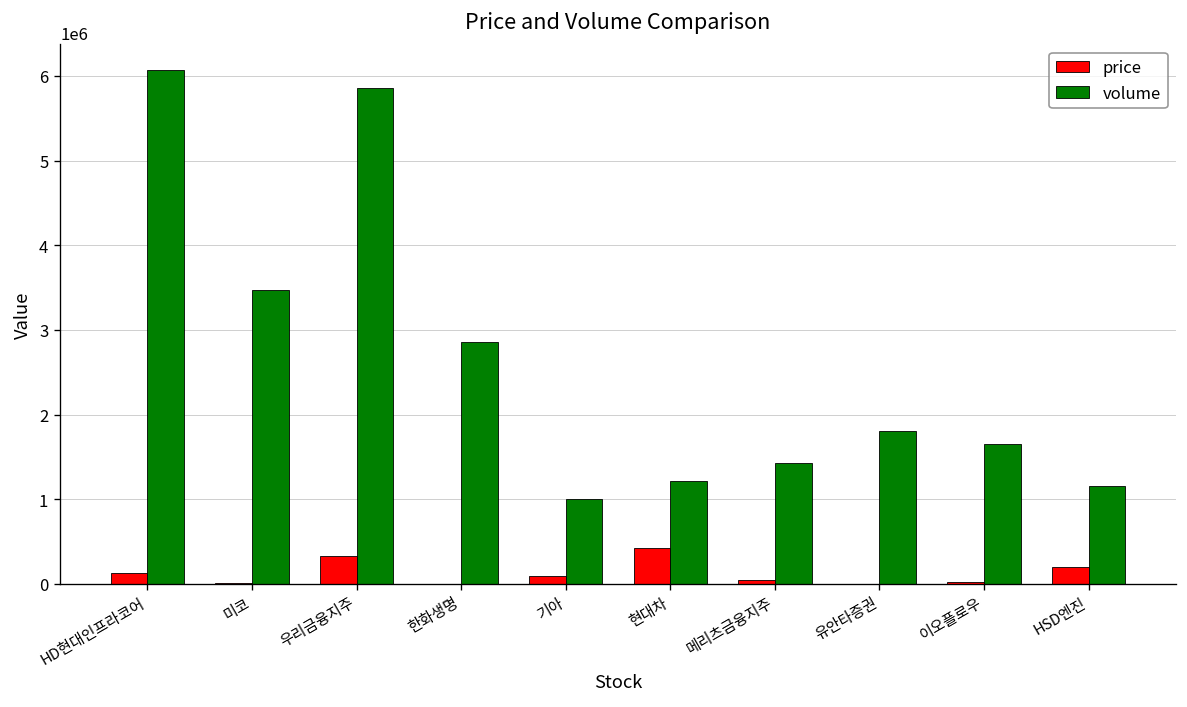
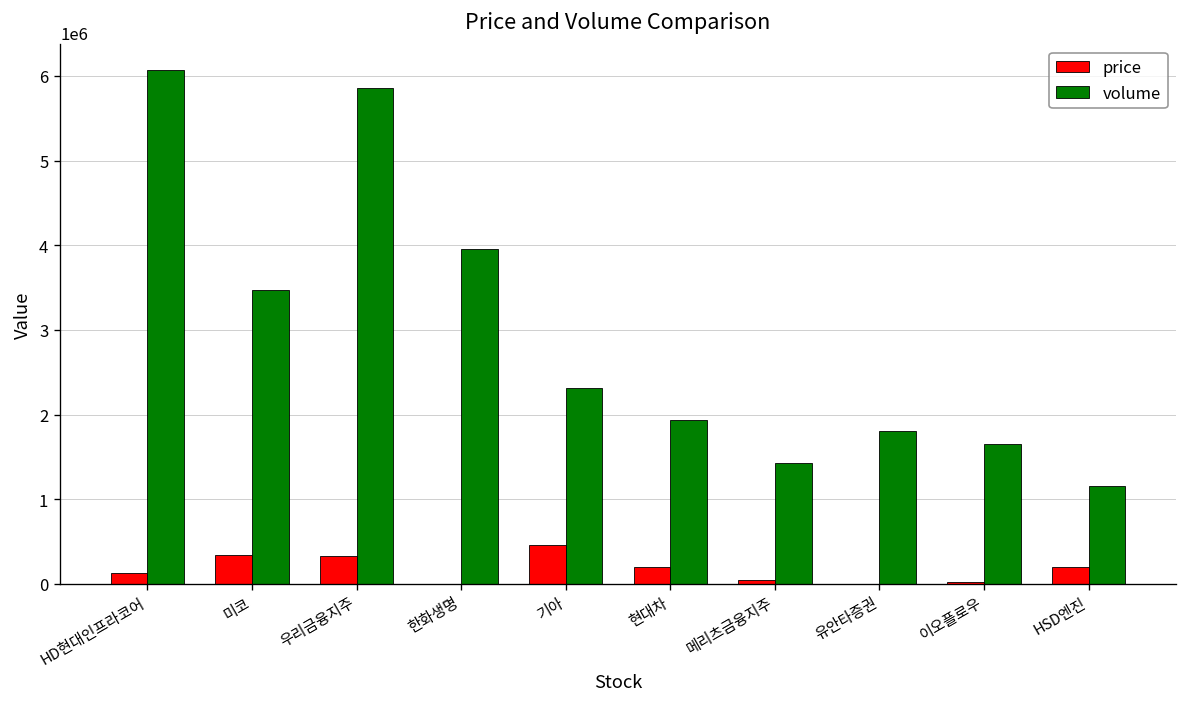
price, 미코: 0 -> 300000
volume, 한화생명: 2900000 -> 4000000
price, 기아: 100000 -> 500000
volume, 기아: 1000000 -> 2300000
price, 현대차: 400000 -> 200000
volume, 현대차: 1200000 -> 1900000
